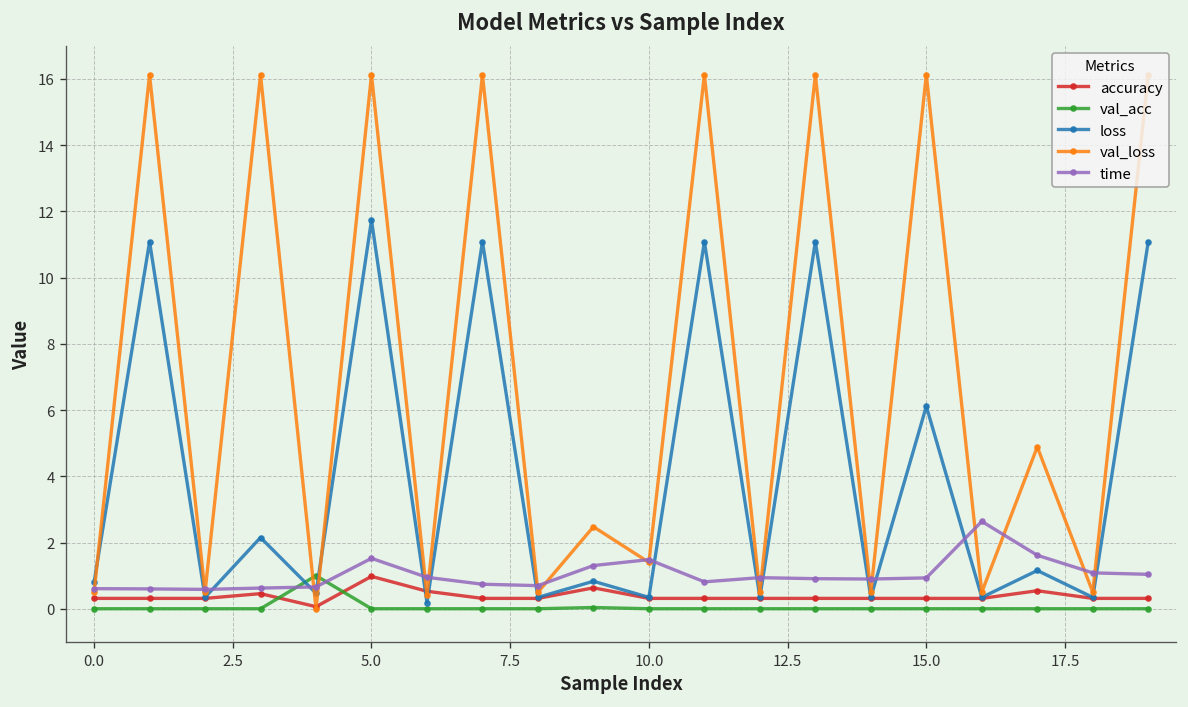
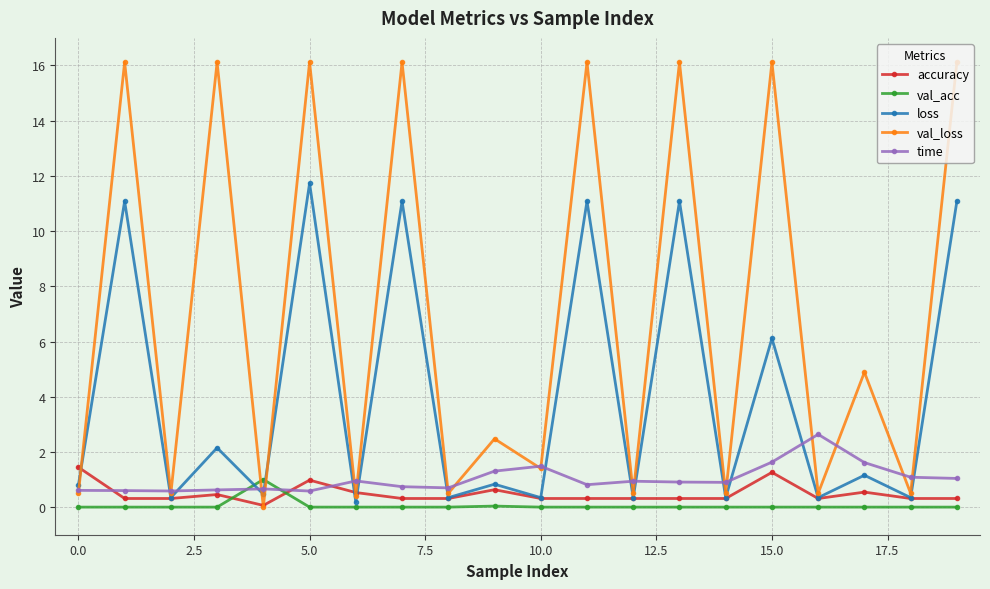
accuracy, 0.0: 0.3 -> 1.4
time, 5.0: 1.5 -> 0.6
accuracy, 15.0: 0.3 -> 1.3
time, 15.0: 0.9 -> 1.6
